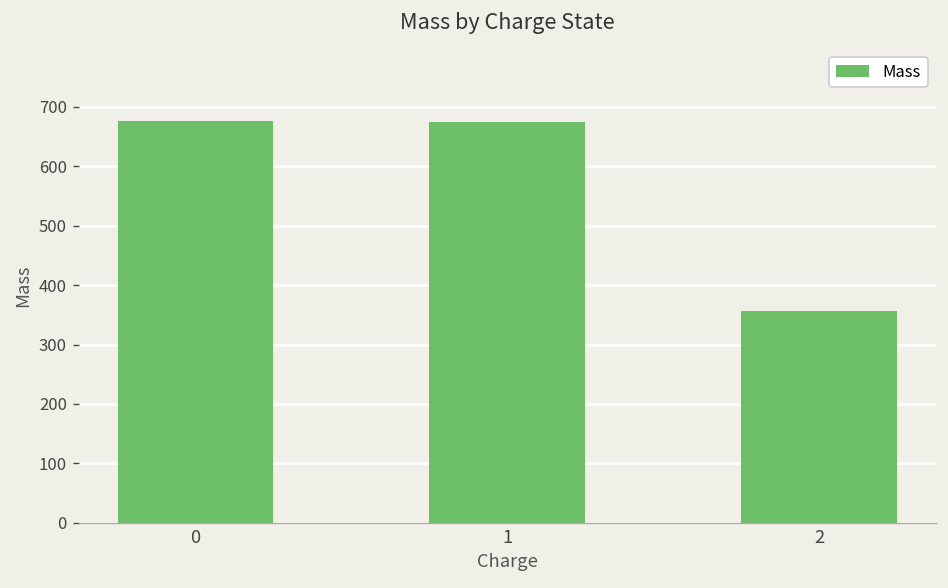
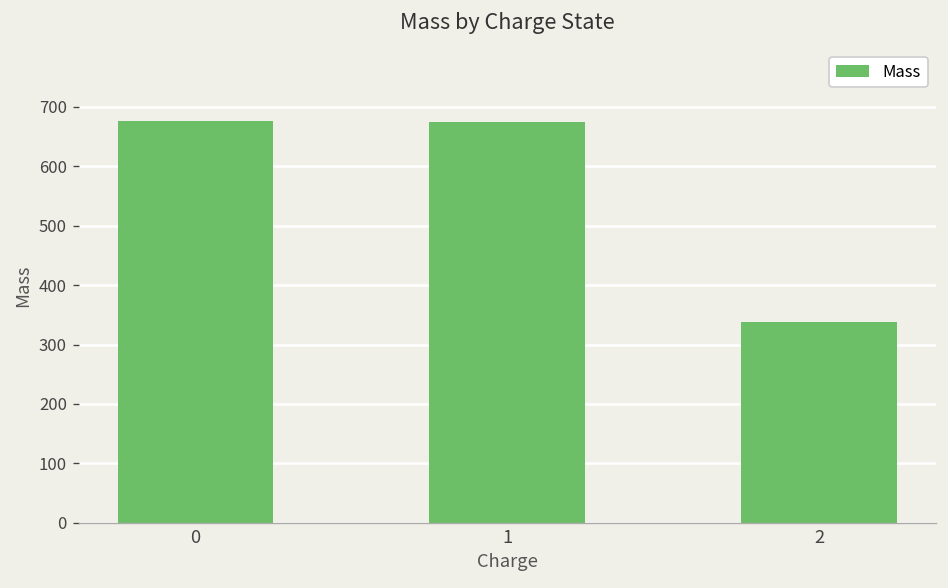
2: 360 -> 340
